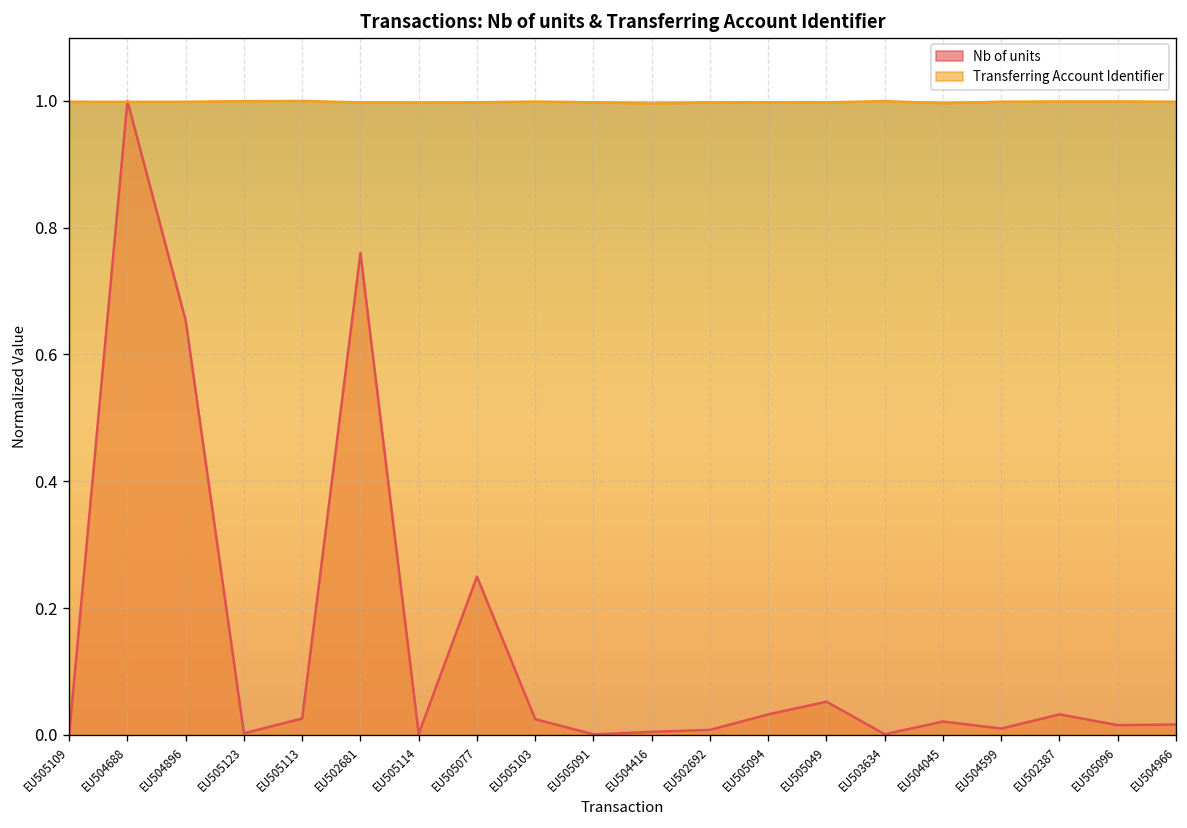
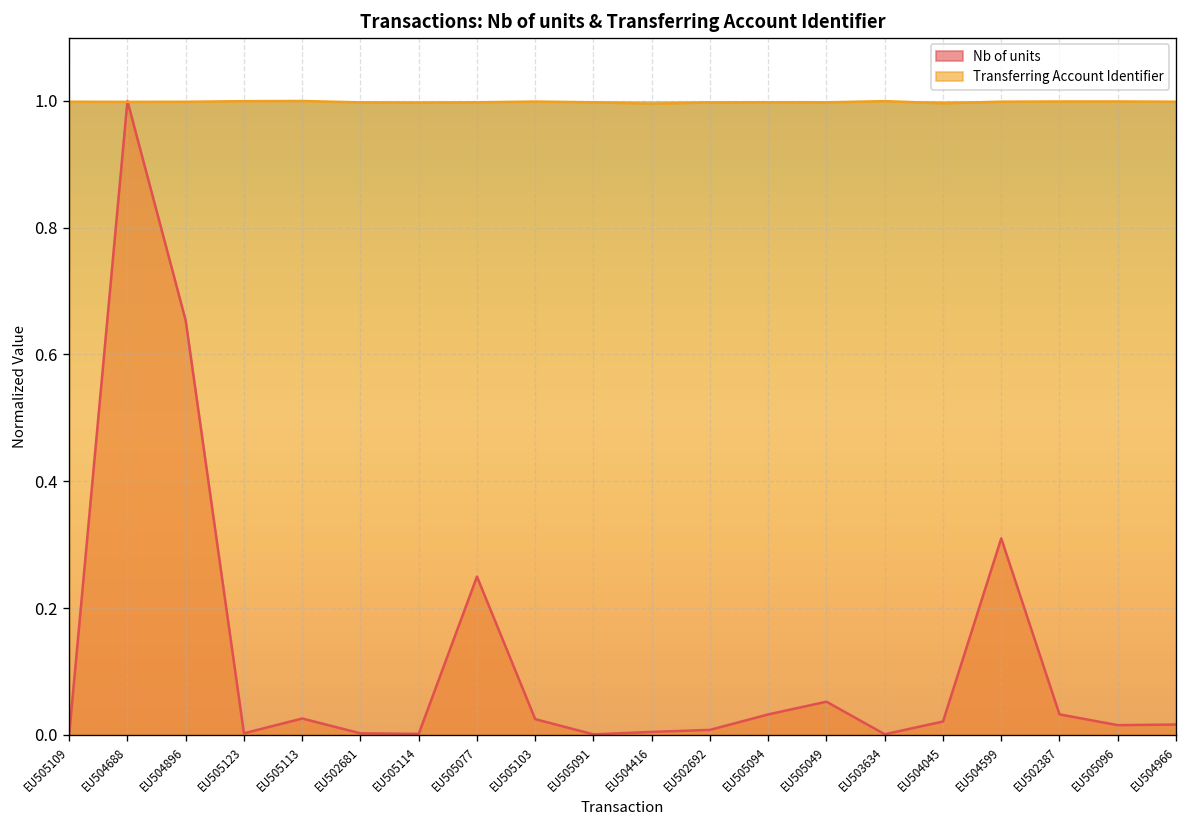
Nb of units, EU502681: 0.76 -> 0.00
Nb of units, EU504599: 0.01 -> 0.31
